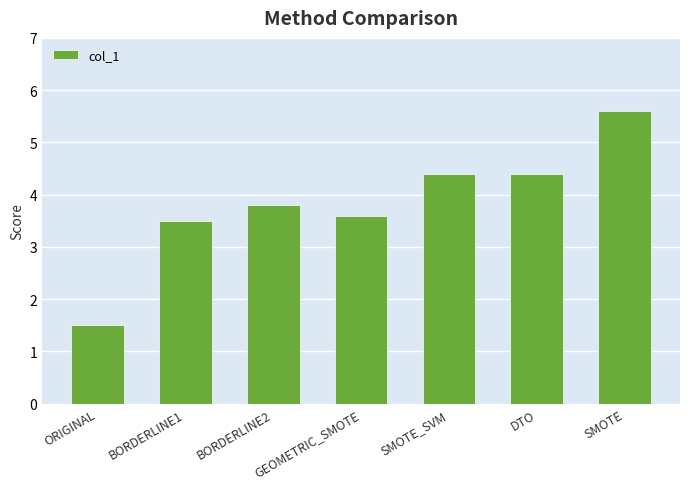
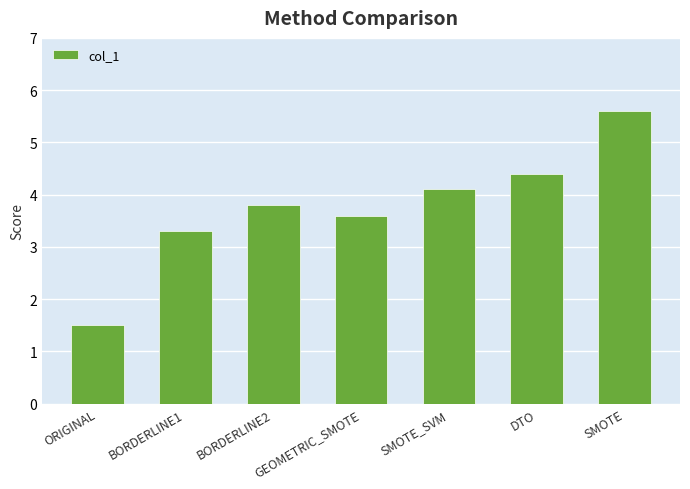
BORDERLINE1: 3.5 -> 3.3
SMOTE_SVM: 4.4 -> 4.1
